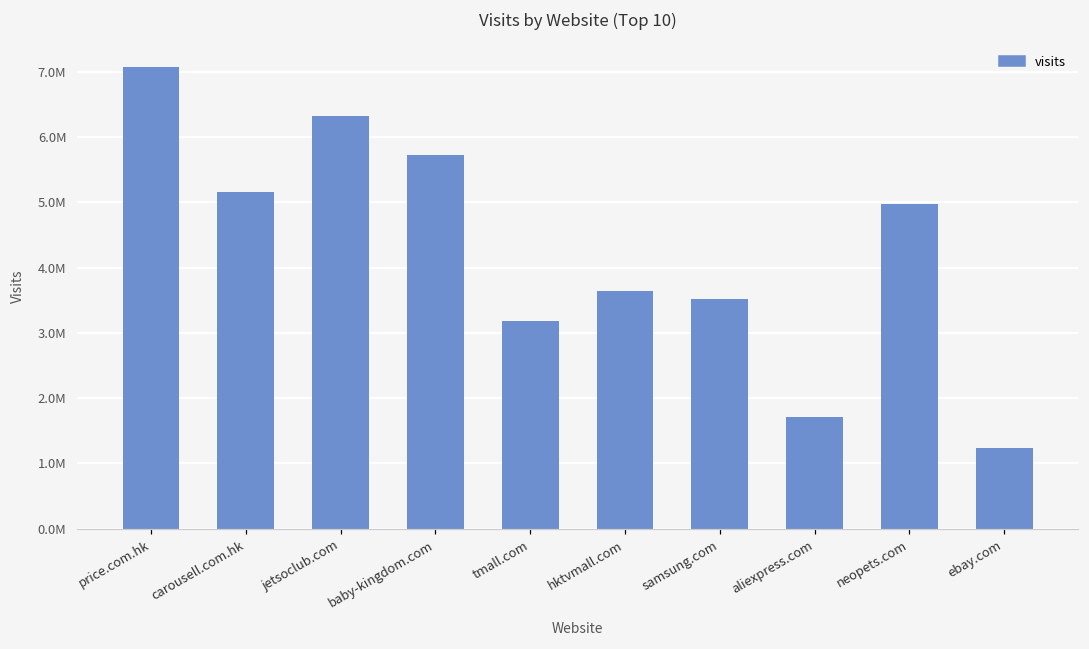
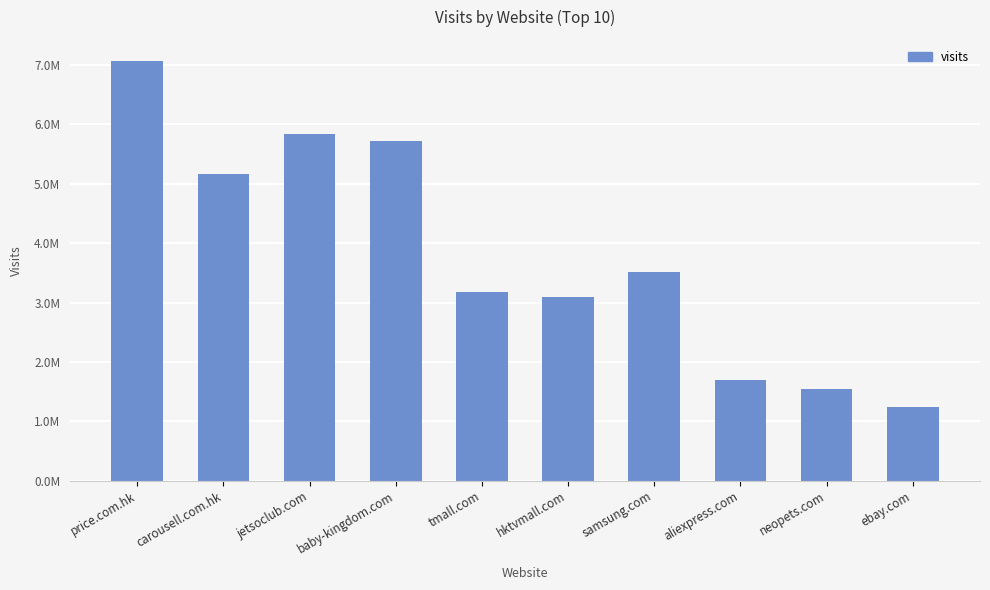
jetsoclub.com: 6300000 -> 5800000
hktvmall.com: 3600000 -> 3100000
neopets.com: 5000000 -> 1500000
